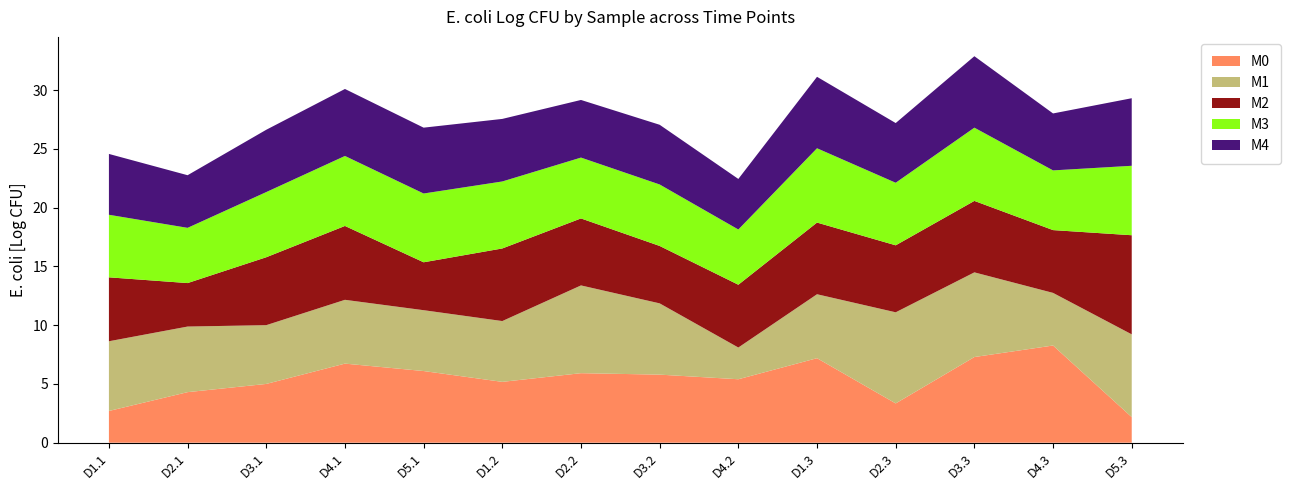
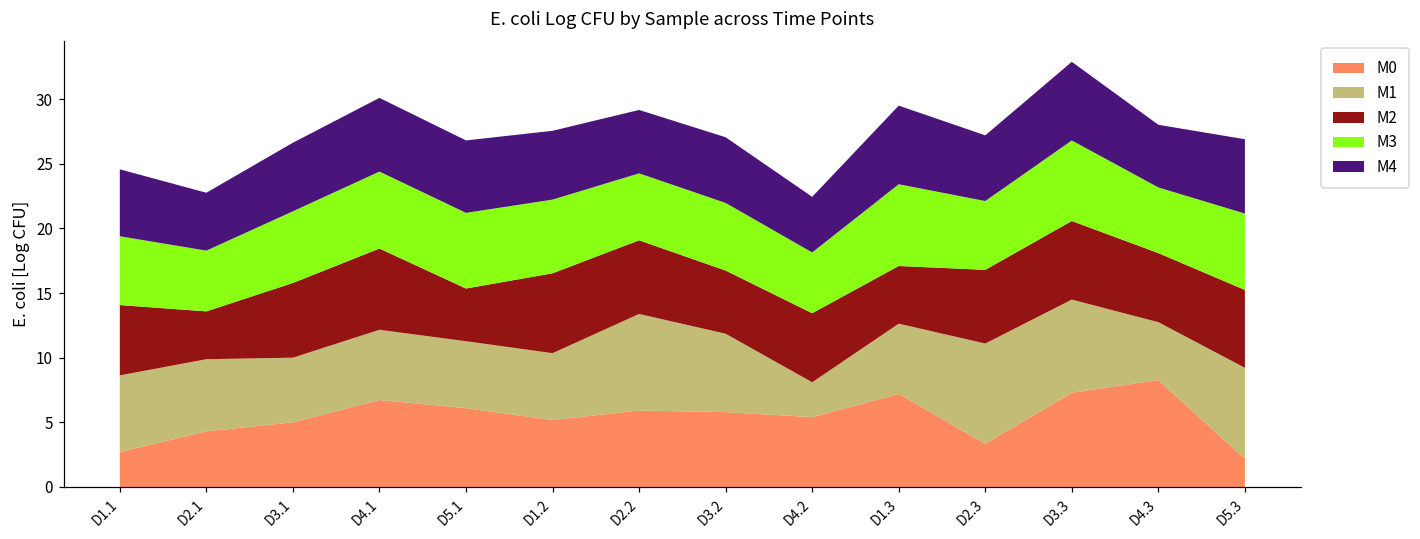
M2, D1.3: 6.1 -> 4.5
M2, D5.3: 8.4 -> 6.0
